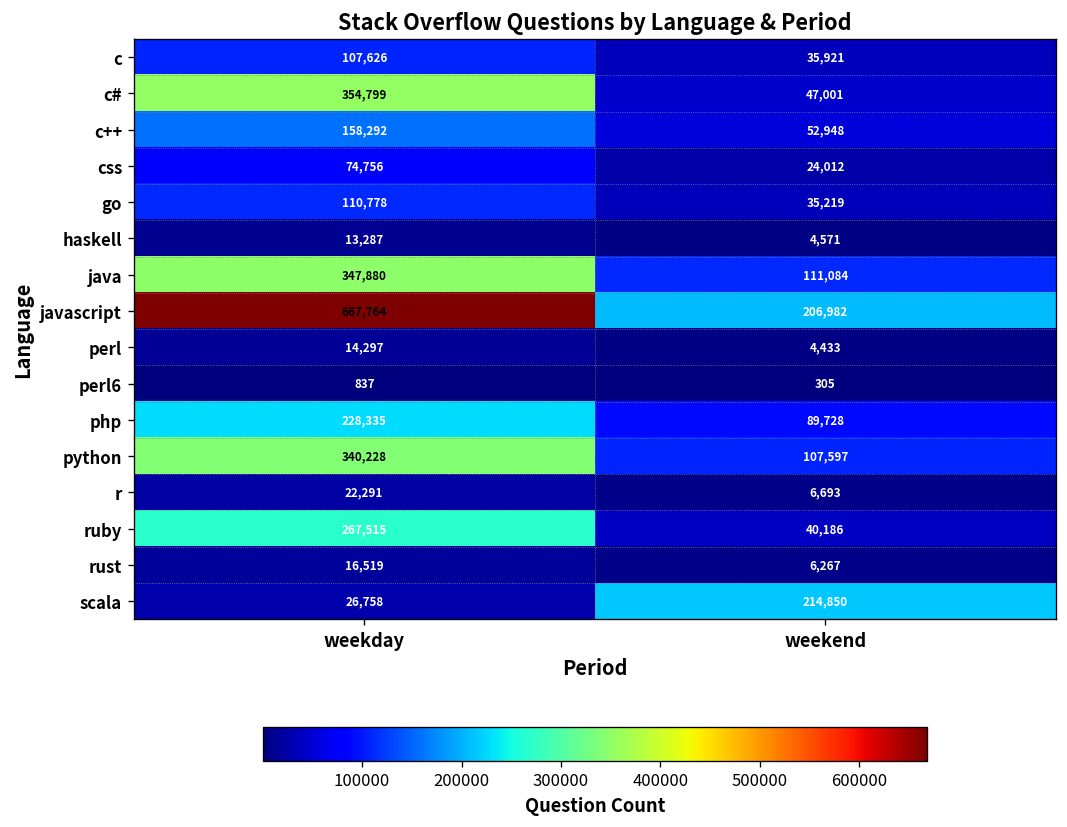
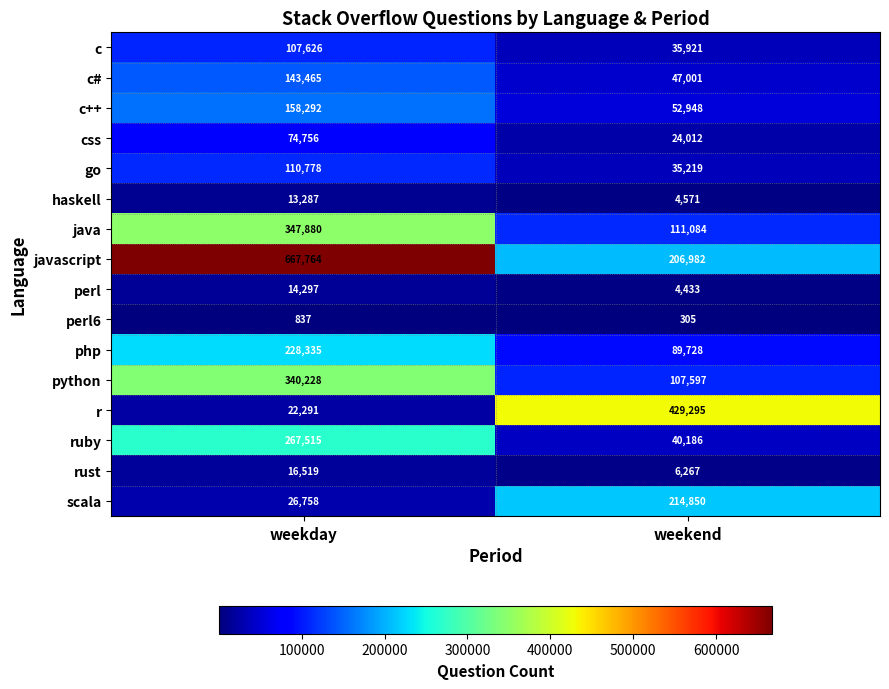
c#, weekday: 354,799 -> 143,465
r, weekend: 6,693 -> 429,295
